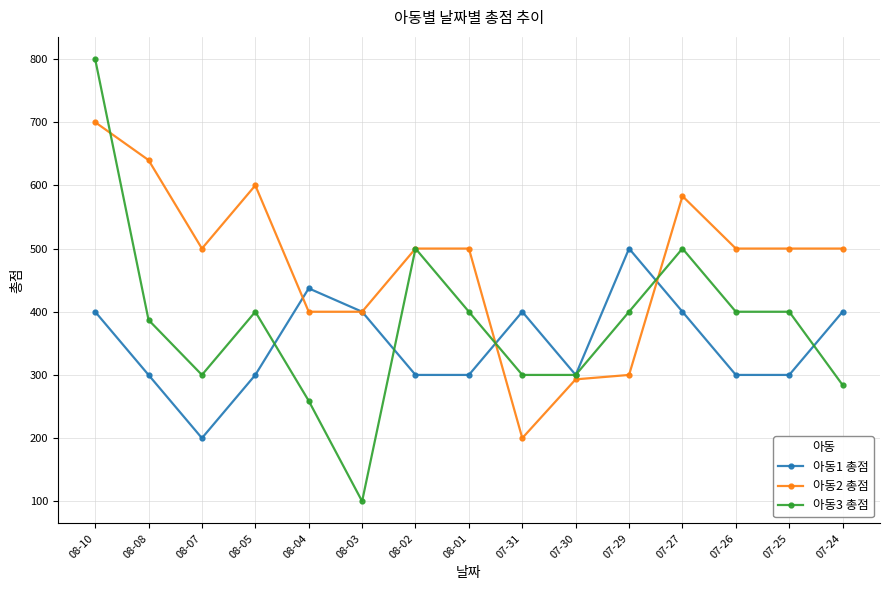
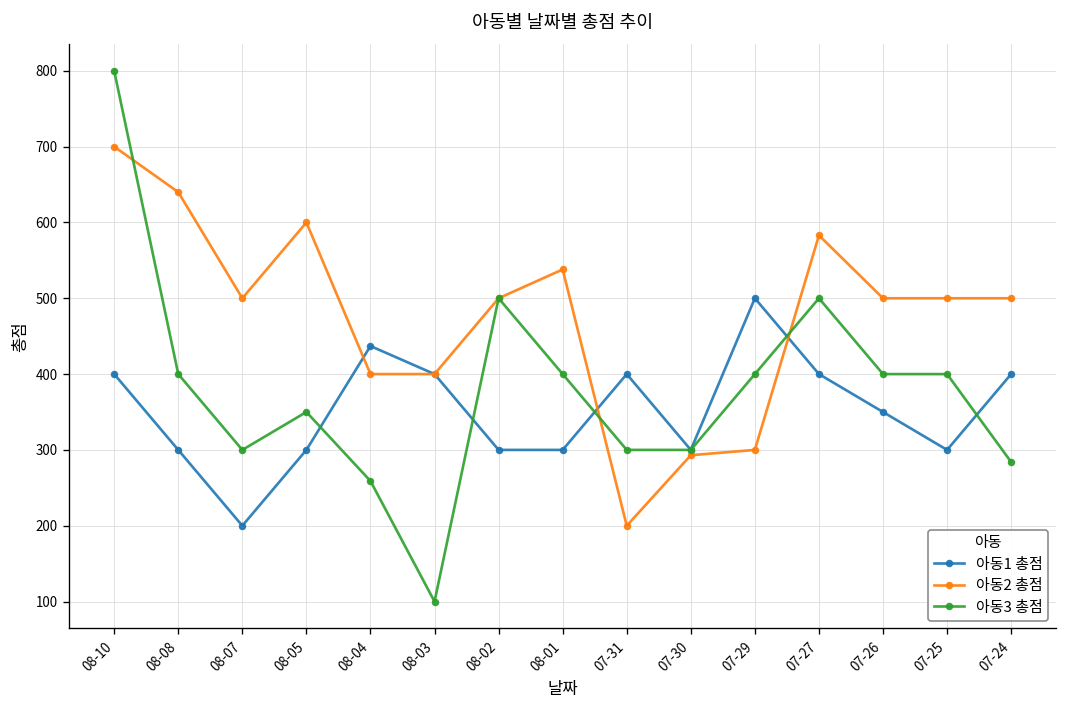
아동3 총점, 08-08: 390 -> 400
아동3 총점, 08-05: 400 -> 350
아동2 총점, 08-01: 500 -> 540
아동1 총점, 07-26: 300 -> 350
